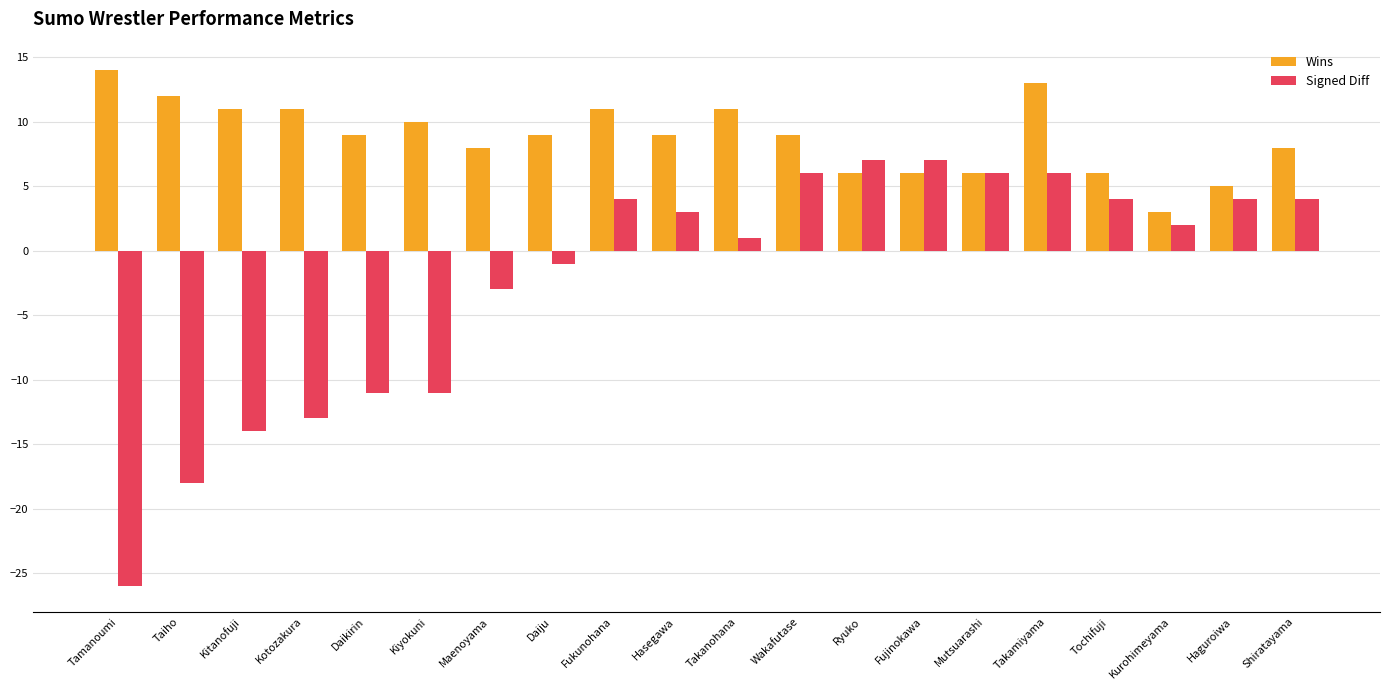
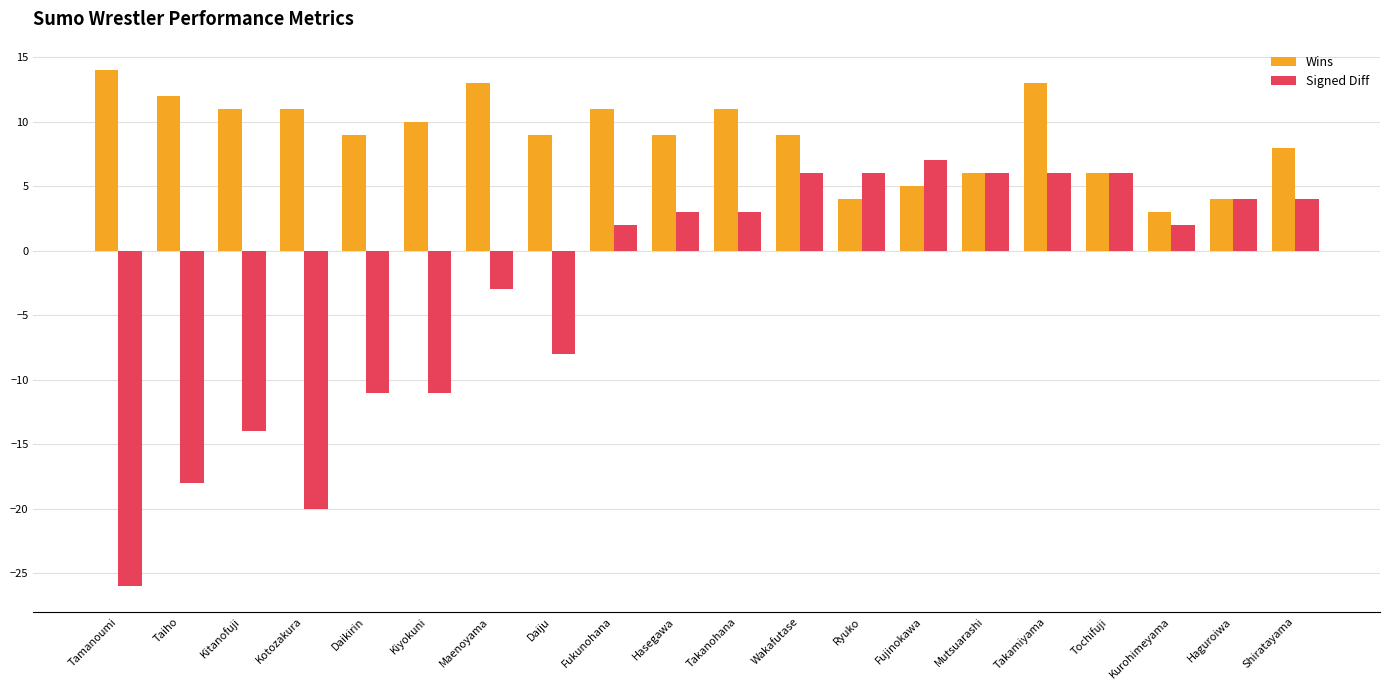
Signed Diff, Kotozakura: -13 -> -20
Wins, Maenoyama: 8 -> 13
Signed Diff, Daiju: -1 -> -8
Signed Diff, Fukunohana: 4 -> 2
Signed Diff, Takanohana: 1 -> 3
Wins, Ryuko: 6 -> 4
Signed Diff, Ryuko: 7 -> 6
Wins, Fujinokawa: 6 -> 5
Signed Diff, Tochifuji: 4 -> 6
Wins, Haguroiwa: 5 -> 4
